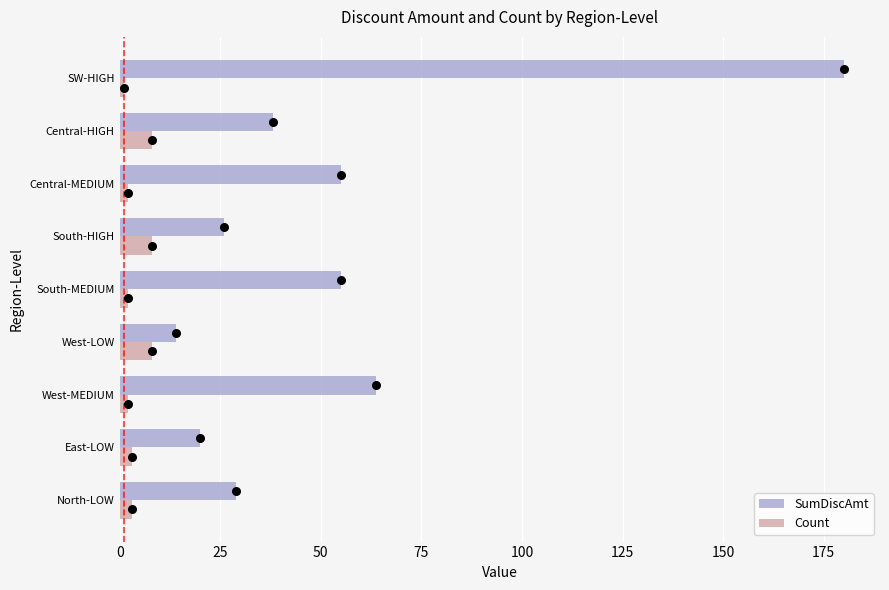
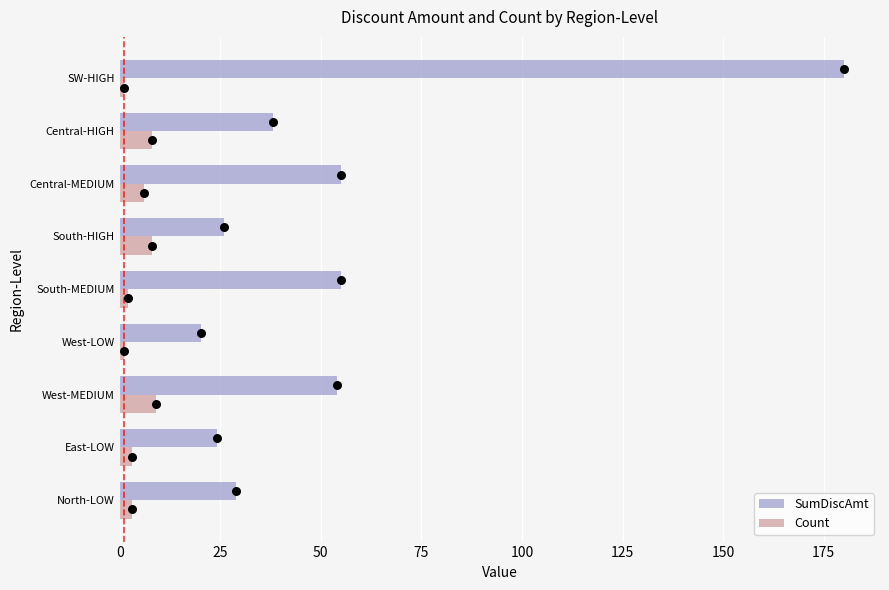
Count, Central-MEDIUM: 2 -> 6
SumDiscAmt, West-LOW: 14 -> 20
Count, West-LOW: 8 -> 1
SumDiscAmt, West-MEDIUM: 64 -> 54
Count, West-MEDIUM: 2 -> 9
SumDiscAmt, East-LOW: 20 -> 24
